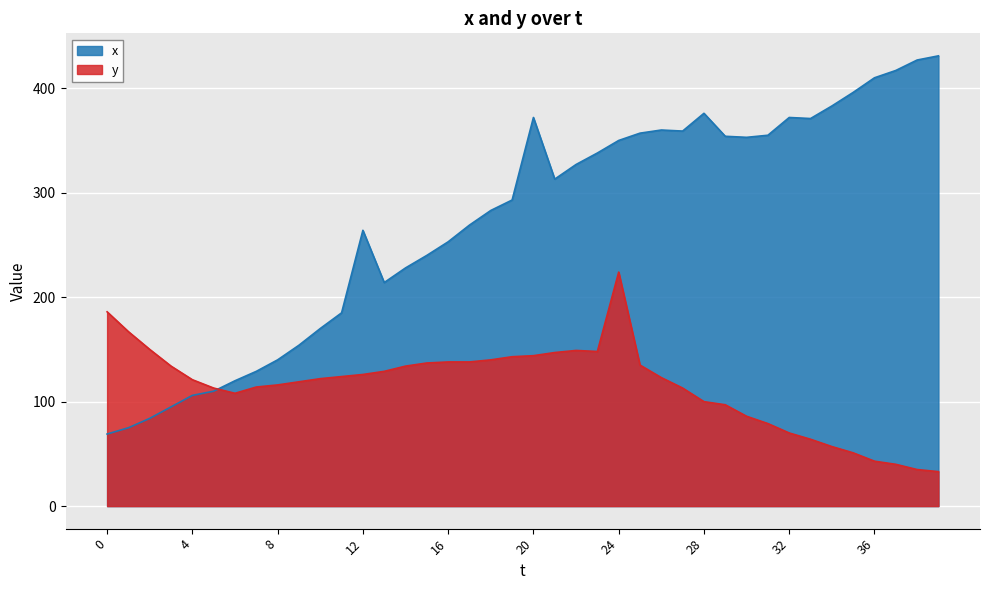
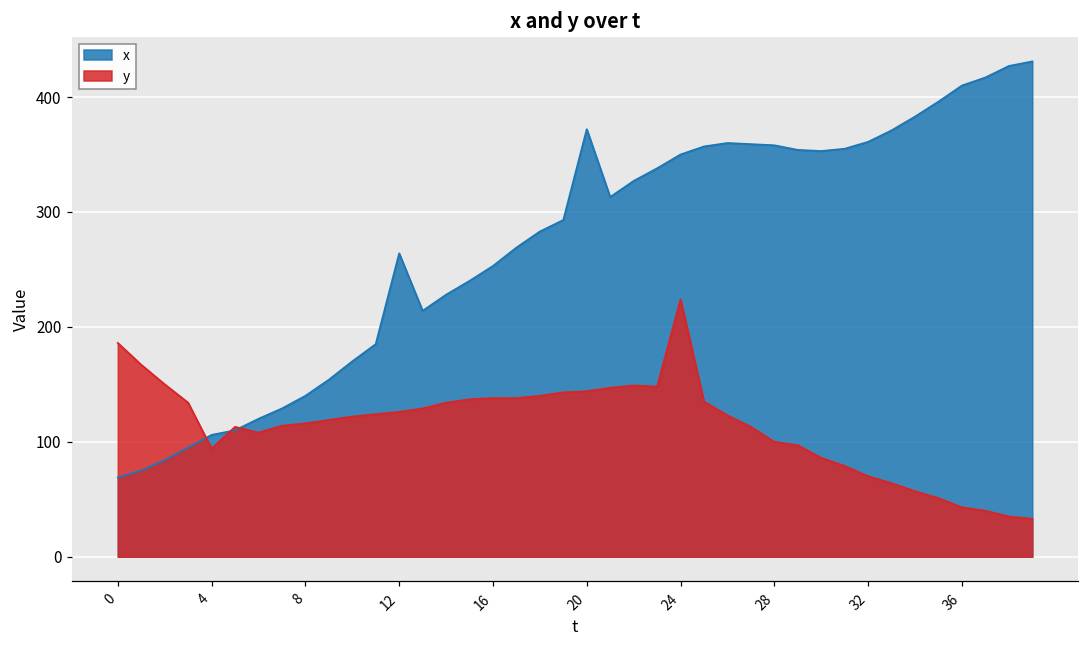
y, 4: 121 -> 94
x, 28: 376 -> 358
x, 32: 372 -> 361
